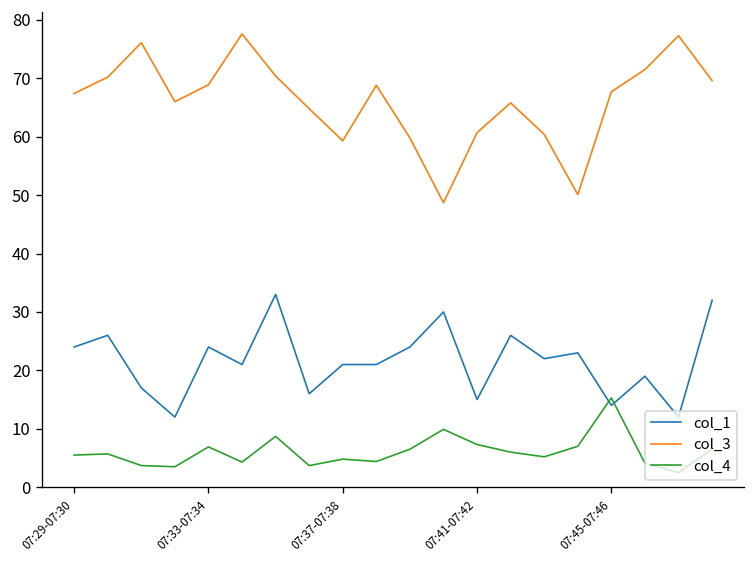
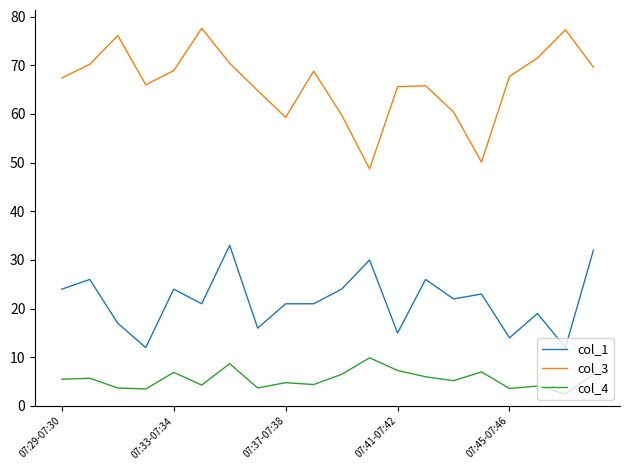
col_3, 07:41-07:42: 61 -> 66
col_4, 07:45-07:46: 15 -> 4
